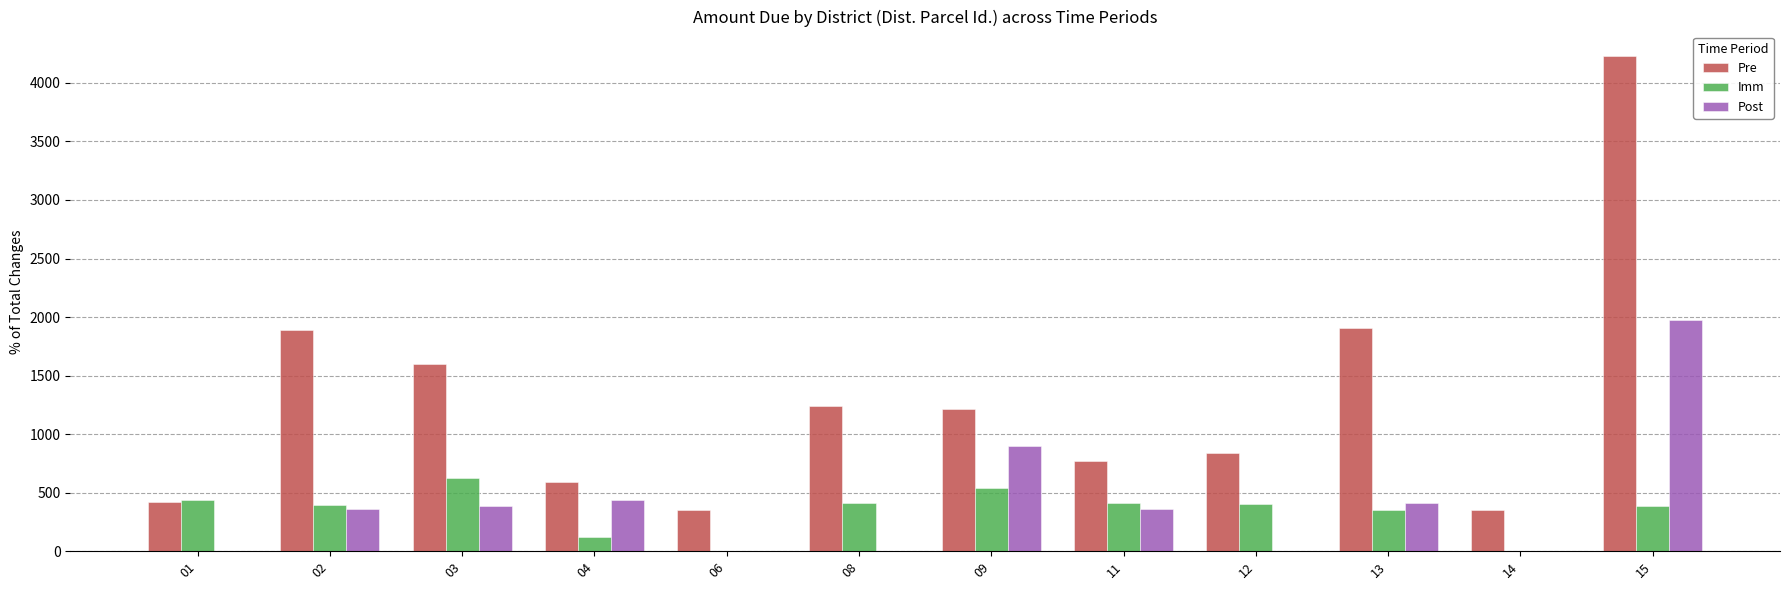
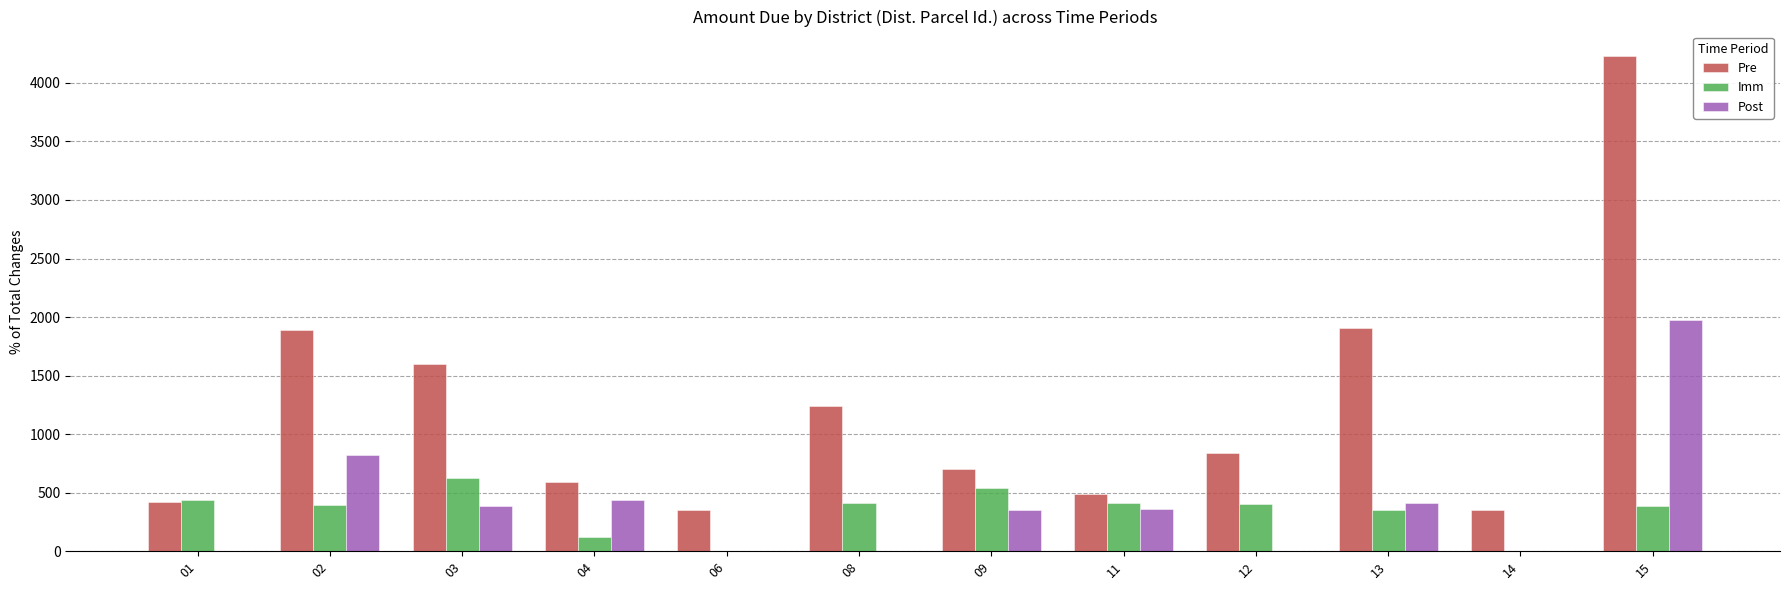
Post, 02: 360 -> 820
Pre, 09: 1210 -> 710
Post, 09: 900 -> 350
Pre, 11: 770 -> 490
